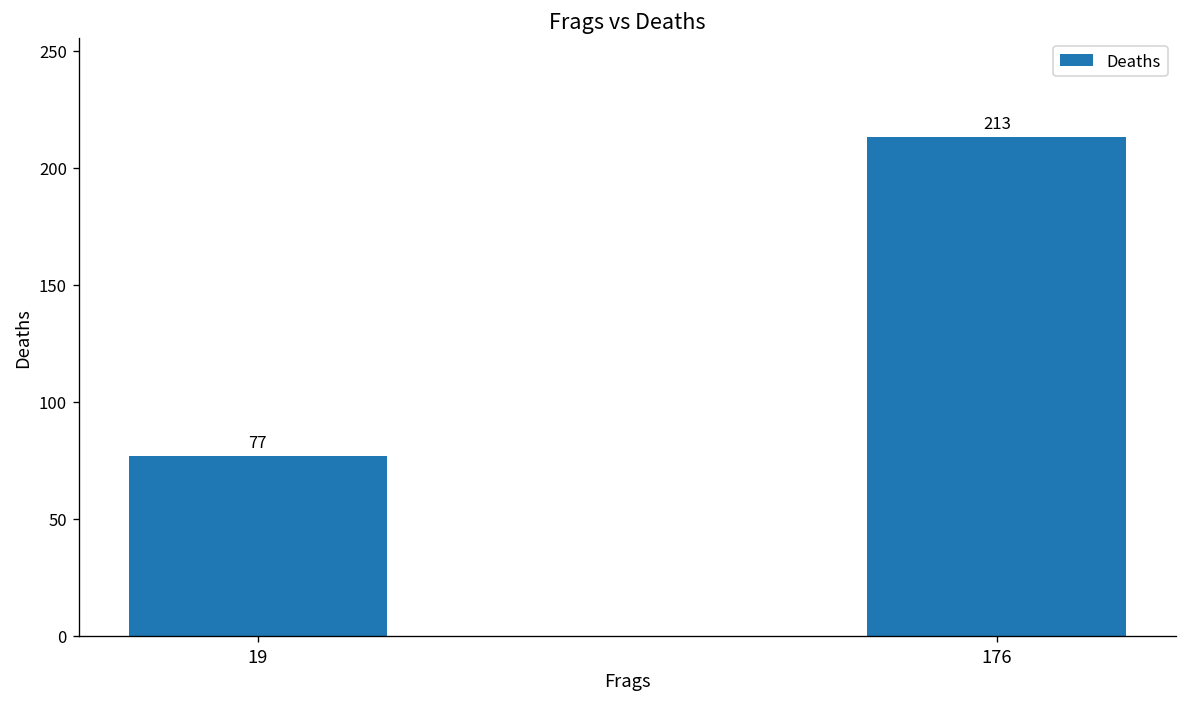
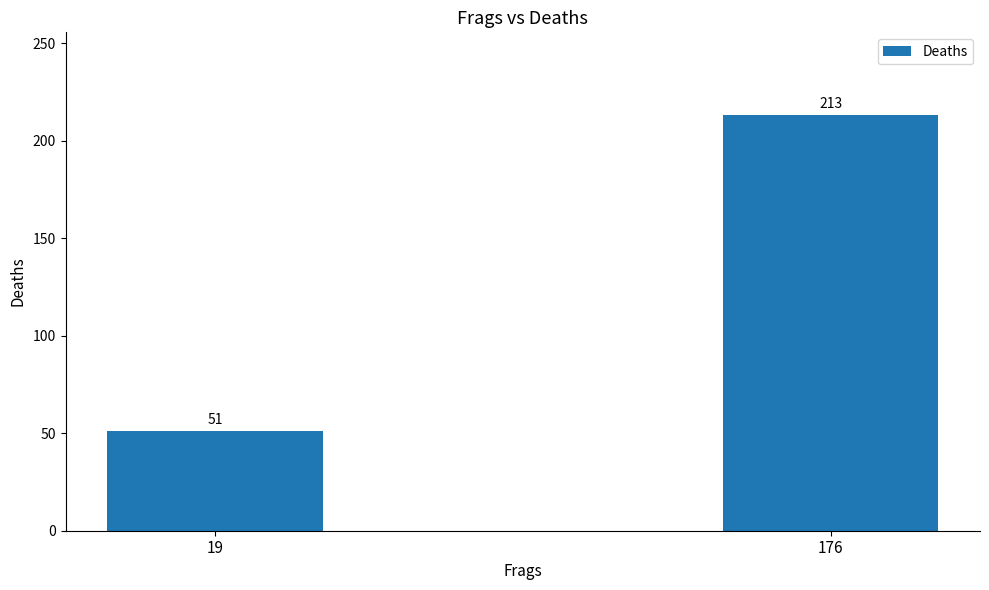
19: 77 -> 51
